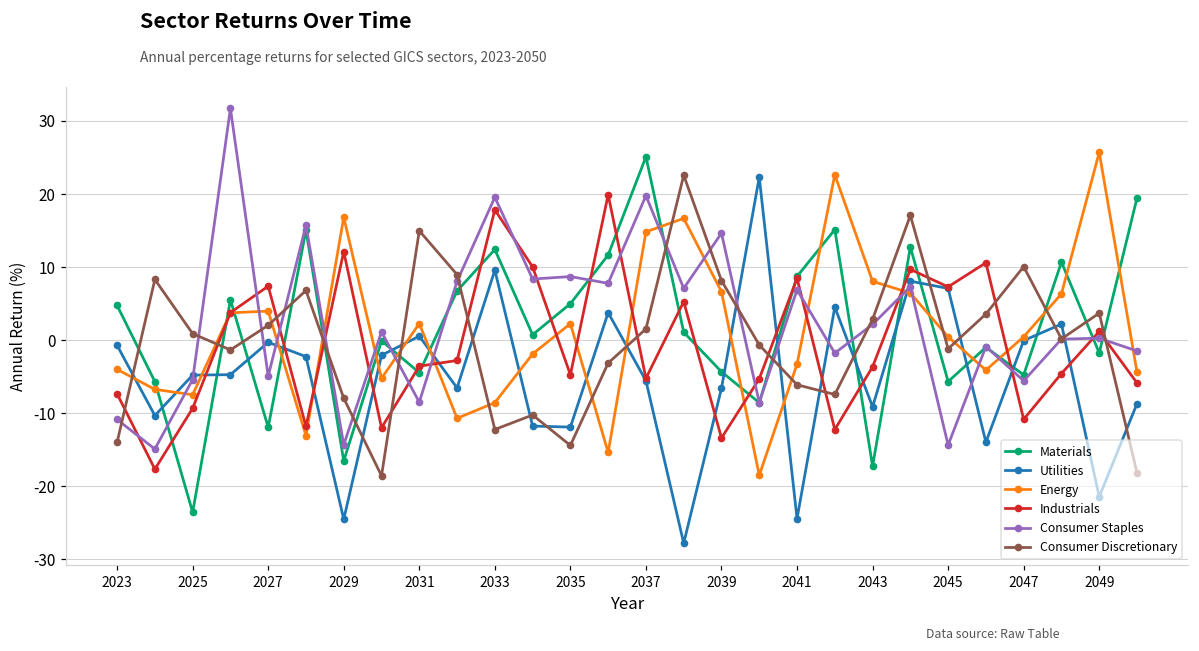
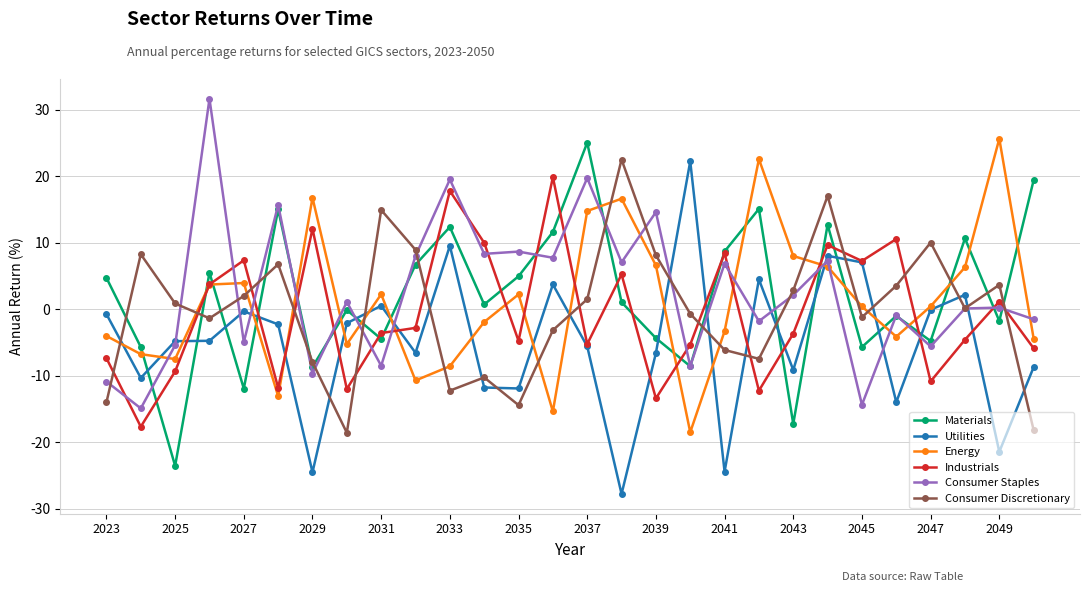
Materials, 2029: -17 -> -9
Consumer Staples, 2029: -14 -> -10
